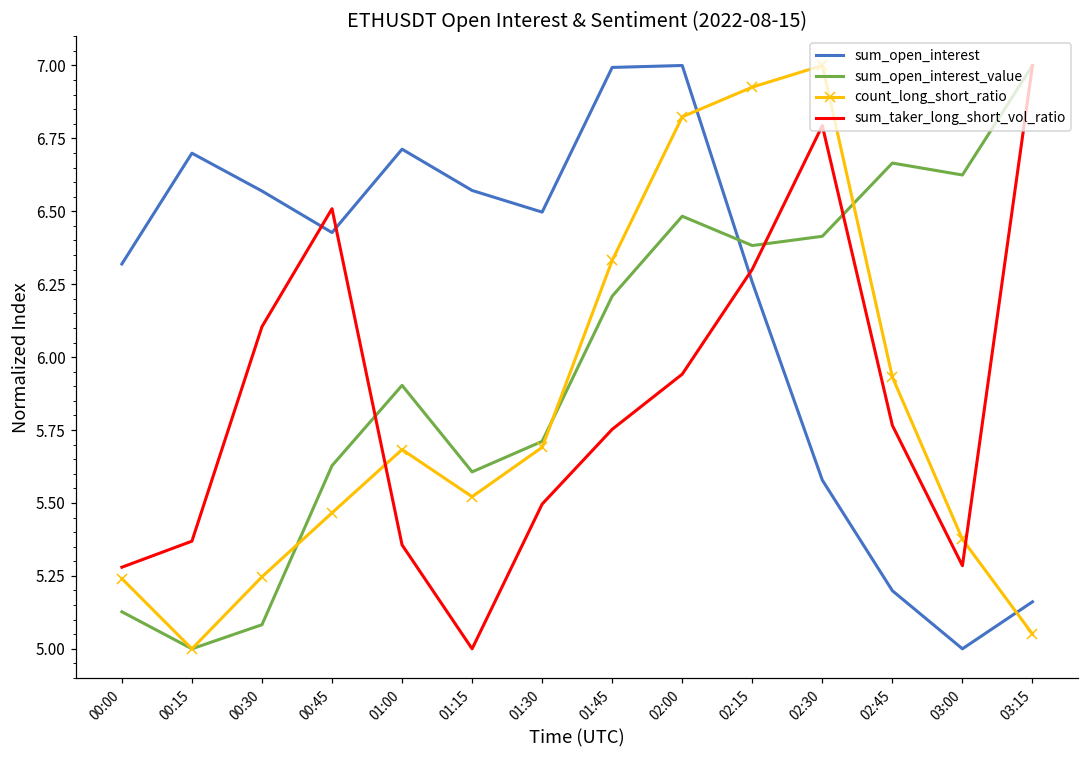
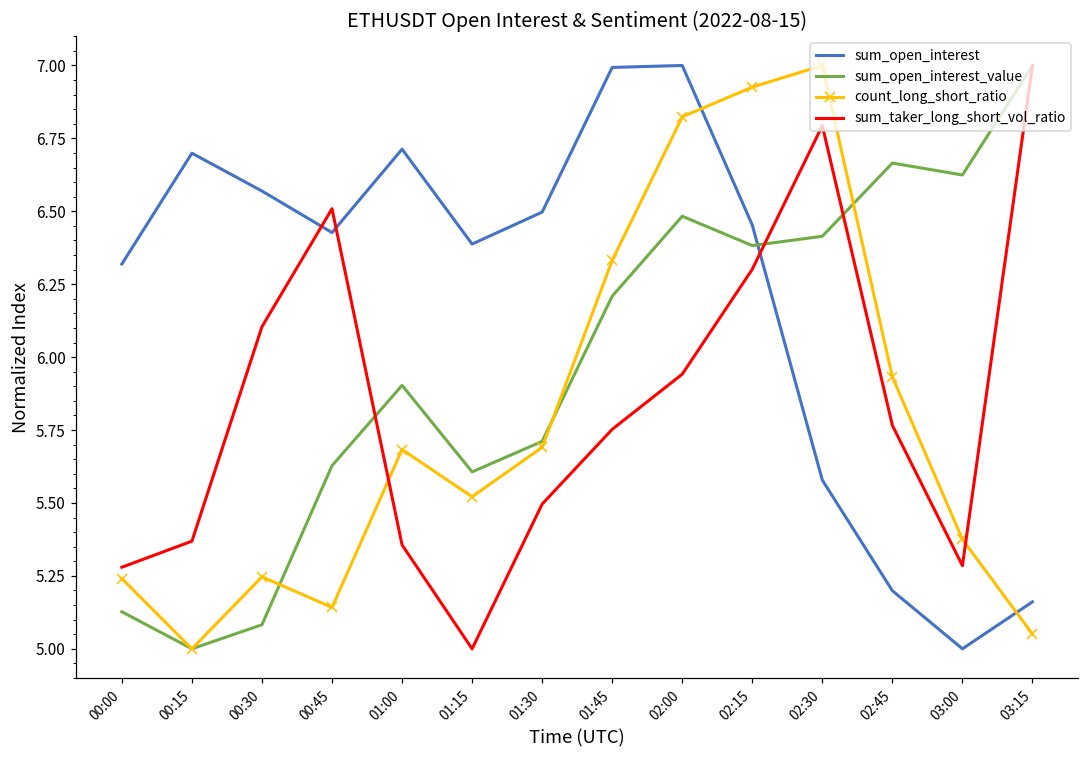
count_long_short_ratio, 00:45: 5.47 -> 5.14
sum_open_interest, 01:15: 6.57 -> 6.39
sum_open_interest, 02:15: 6.26 -> 6.45
